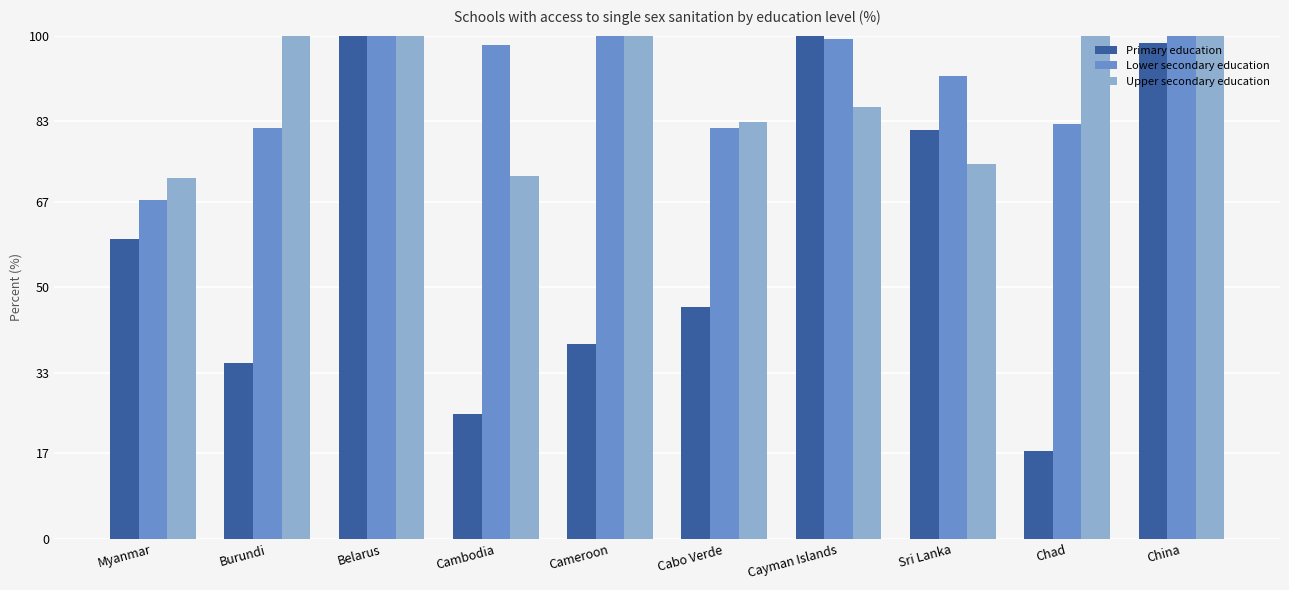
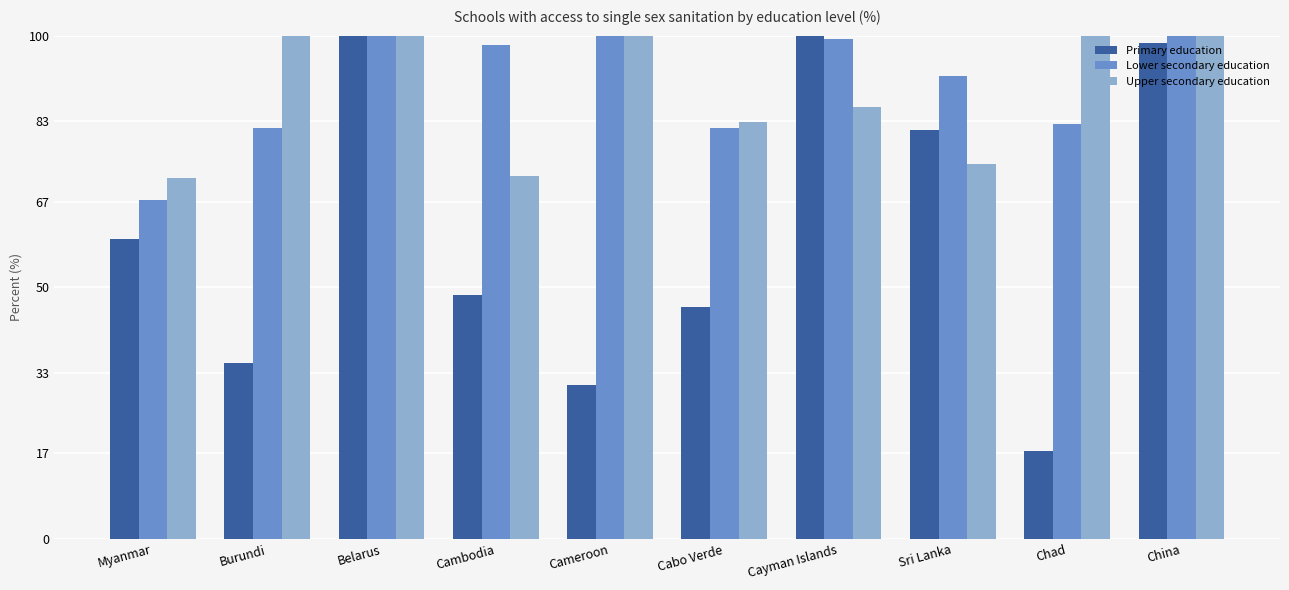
Primary education, Cambodia: 25 -> 48
Primary education, Cameroon: 39 -> 31
